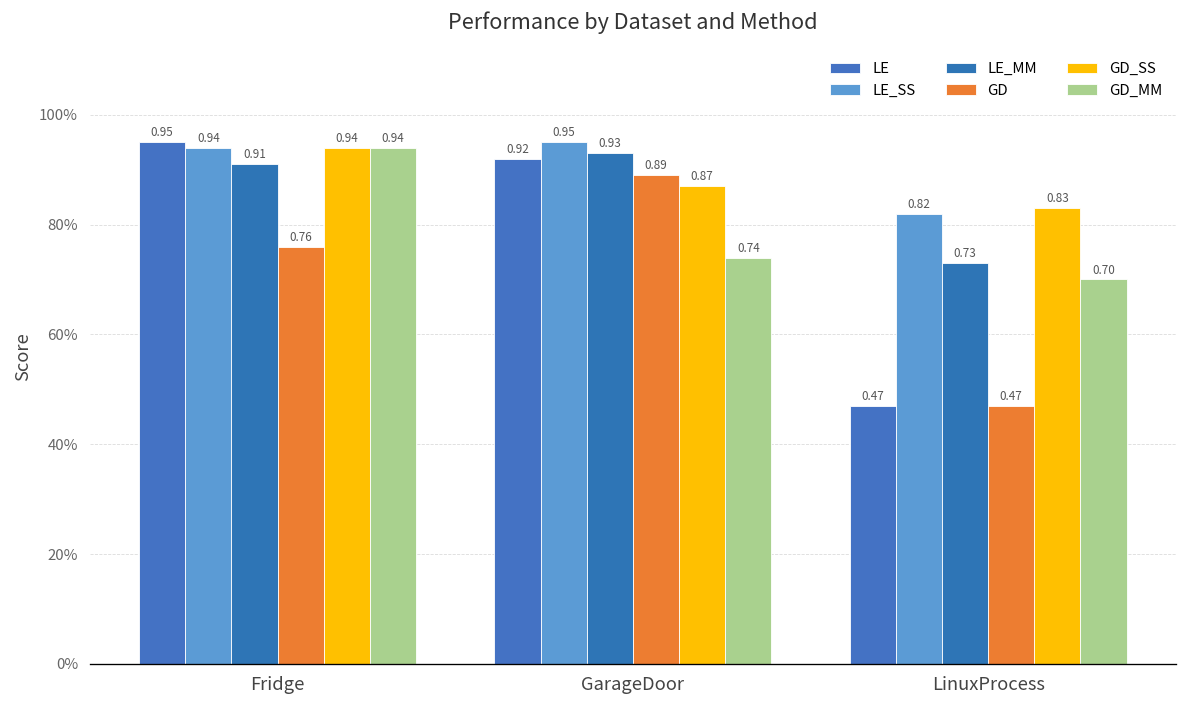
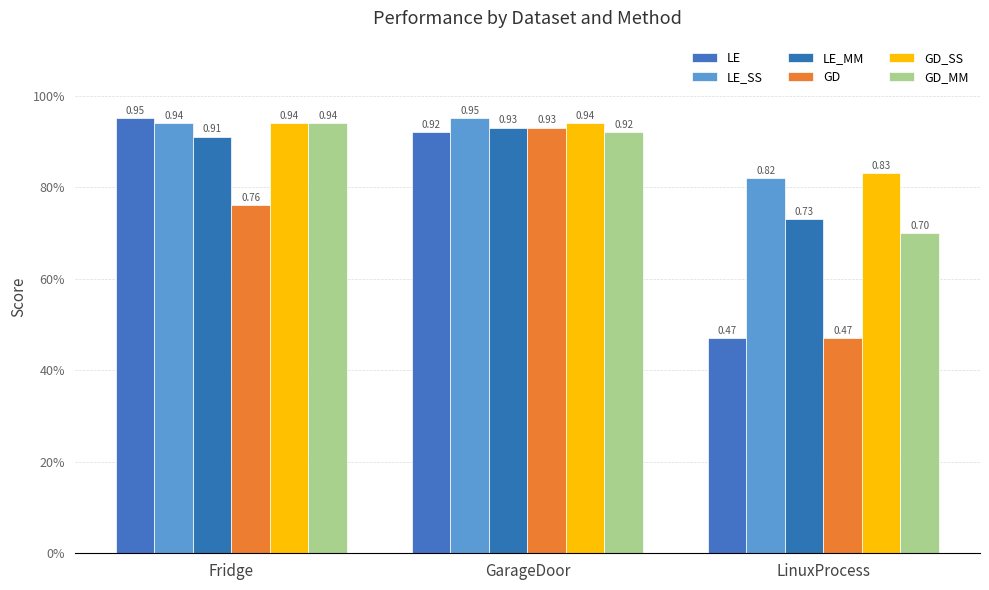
GD, GarageDoor: 0.89 -> 0.93
GD_SS, GarageDoor: 0.87 -> 0.94
GD_MM, GarageDoor: 0.74 -> 0.92
